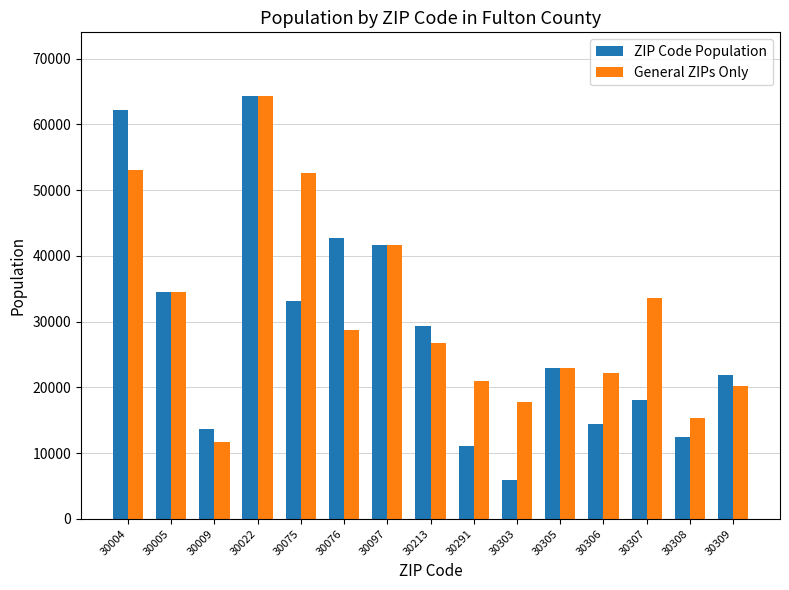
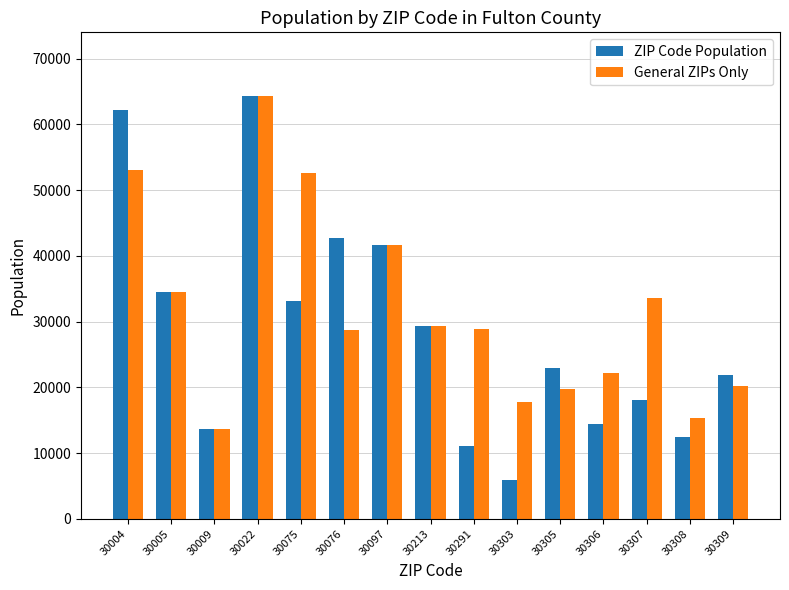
General ZIPs Only, 30009: 12000 -> 14000
General ZIPs Only, 30213: 27000 -> 29000
General ZIPs Only, 30291: 21000 -> 29000
General ZIPs Only, 30305: 23000 -> 20000
